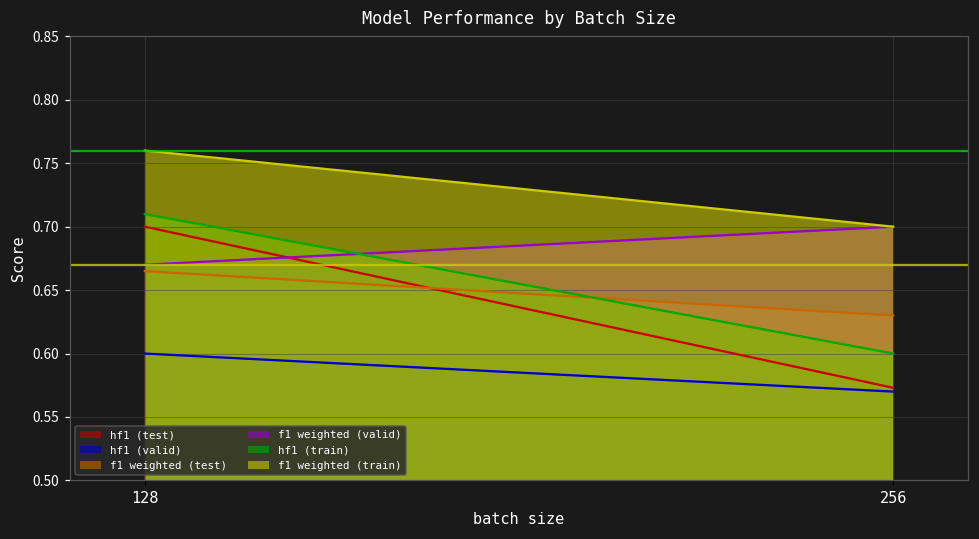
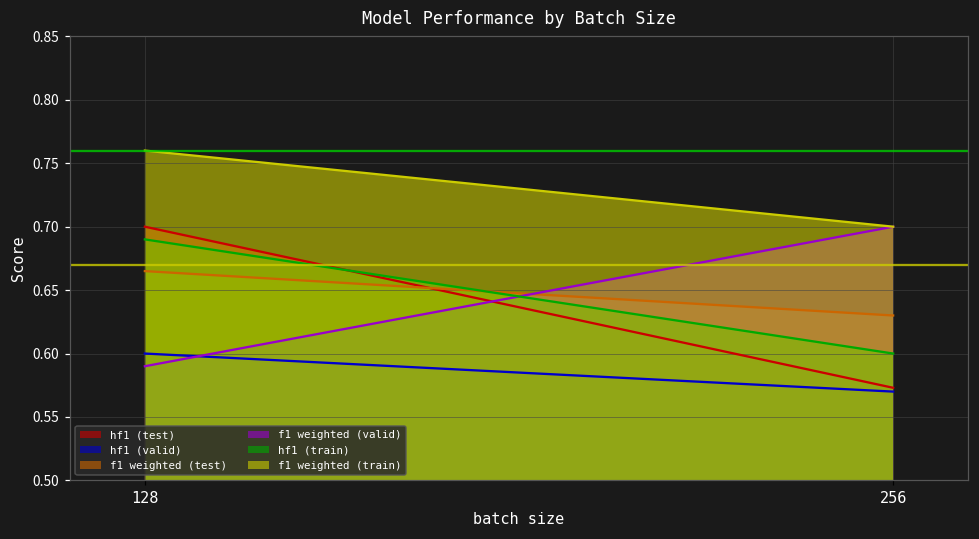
f1 weighted (valid), 128: 0.67 -> 0.59
hf1 (train), 128: 0.71 -> 0.69
